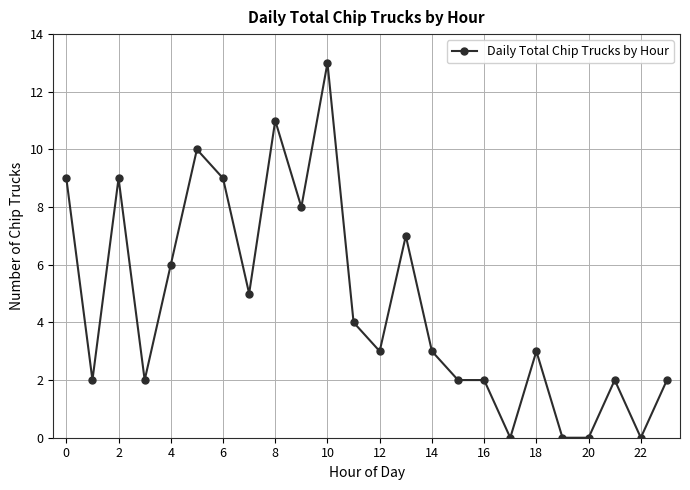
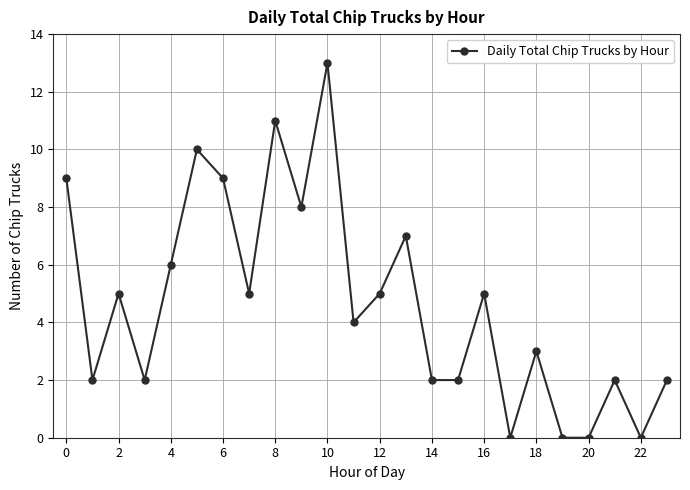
2: 9 -> 5
12: 3 -> 5
14: 3 -> 2
16: 2 -> 5
